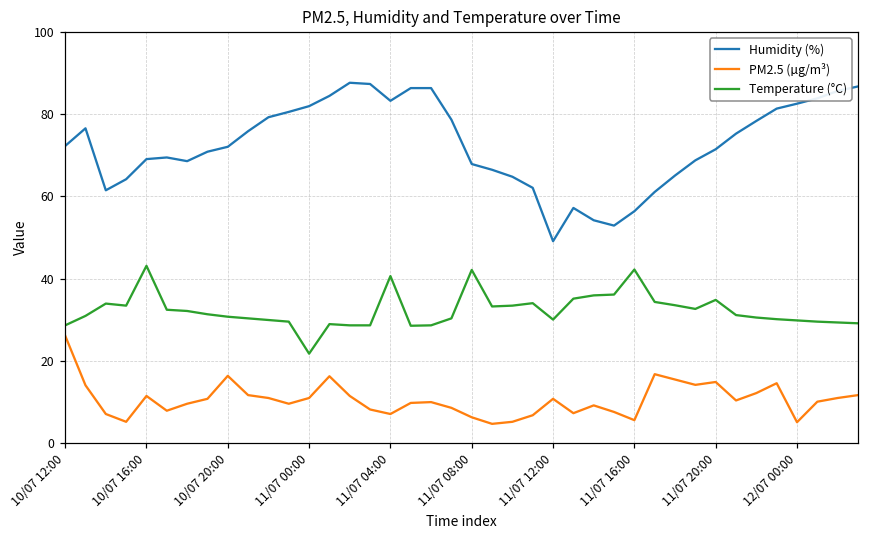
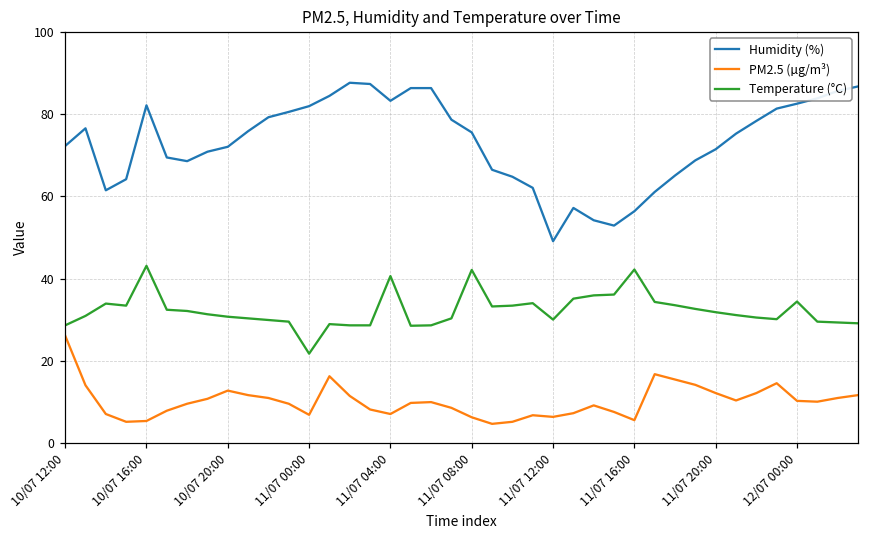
Humidity (%), 10/07 16:00: 69 -> 82
PM2.5 (µg/m³), 10/07 16:00: 11 -> 5
PM2.5 (µg/m³), 10/07 20:00: 16 -> 13
PM2.5 (µg/m³), 11/07 00:00: 11 -> 7
Humidity (%), 11/07 08:00: 68 -> 76
PM2.5 (µg/m³), 11/07 12:00: 11 -> 6
PM2.5 (µg/m³), 11/07 20:00: 15 -> 12
Temperature (°C), 11/07 20:00: 35 -> 32
PM2.5 (µg/m³), 12/07 00:00: 5 -> 10
Temperature (°C), 12/07 00:00: 30 -> 34
